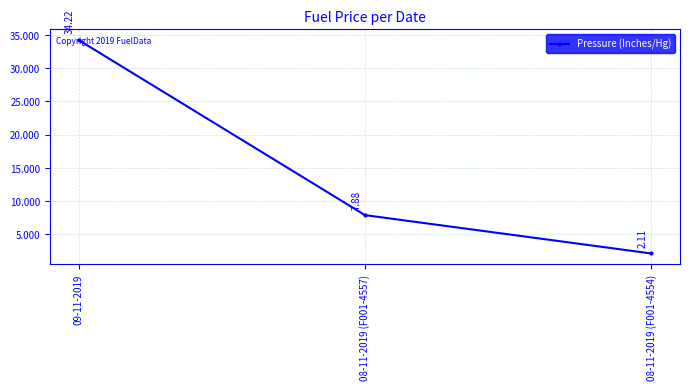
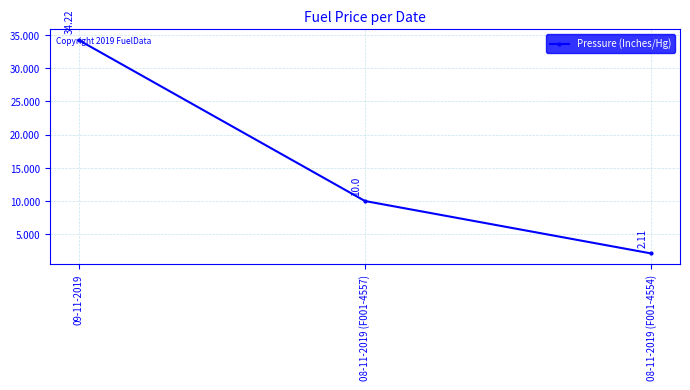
08-11-2019 (F001-4557): 7.88 -> 10.0
